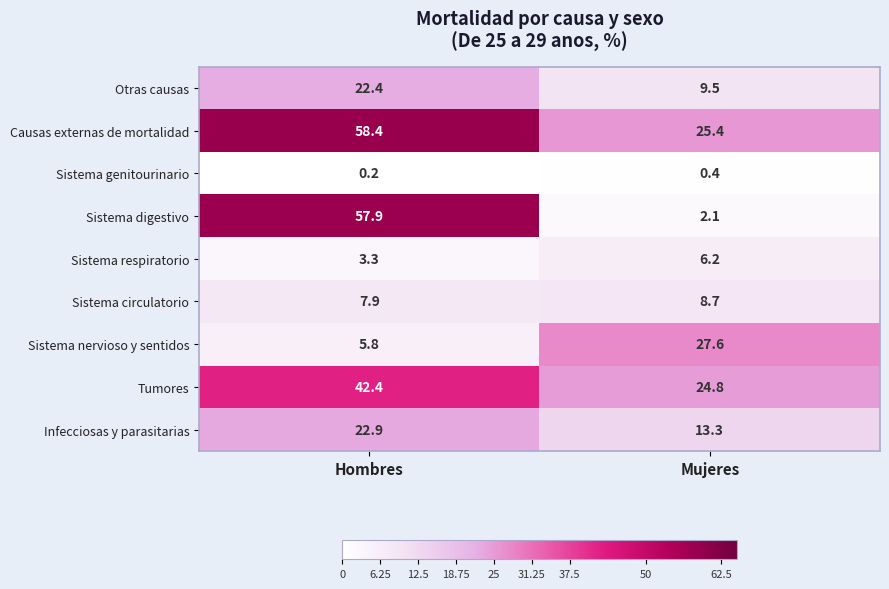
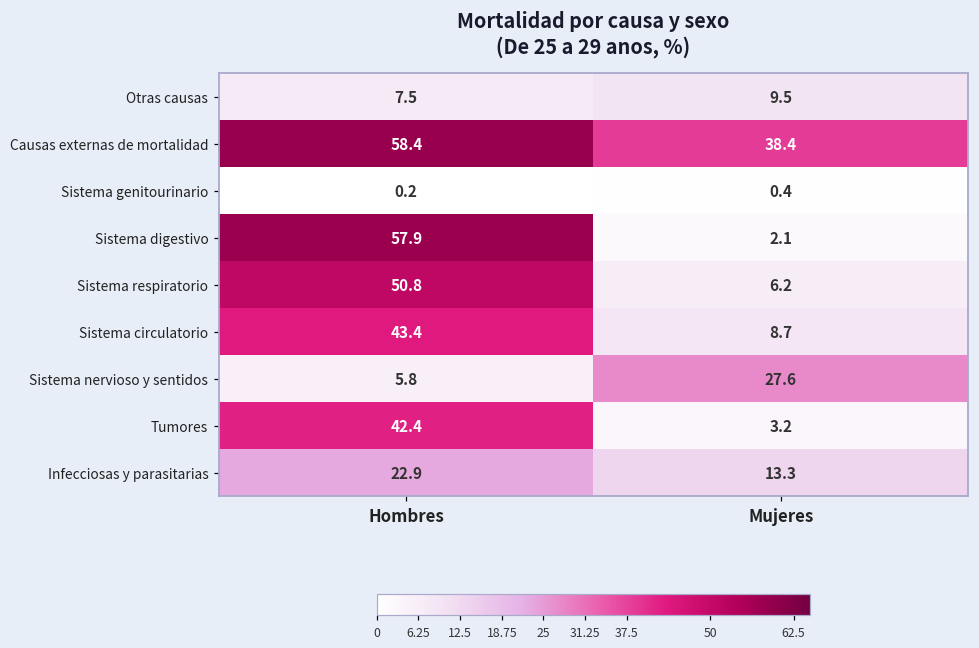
Otras causas, Hombres: 22.4 -> 7.5
Causas externas de mortalidad, Mujeres: 25.4 -> 38.4
Sistema respiratorio, Hombres: 3.3 -> 50.8
Sistema circulatorio, Hombres: 7.9 -> 43.4
Tumores, Mujeres: 24.8 -> 3.2
